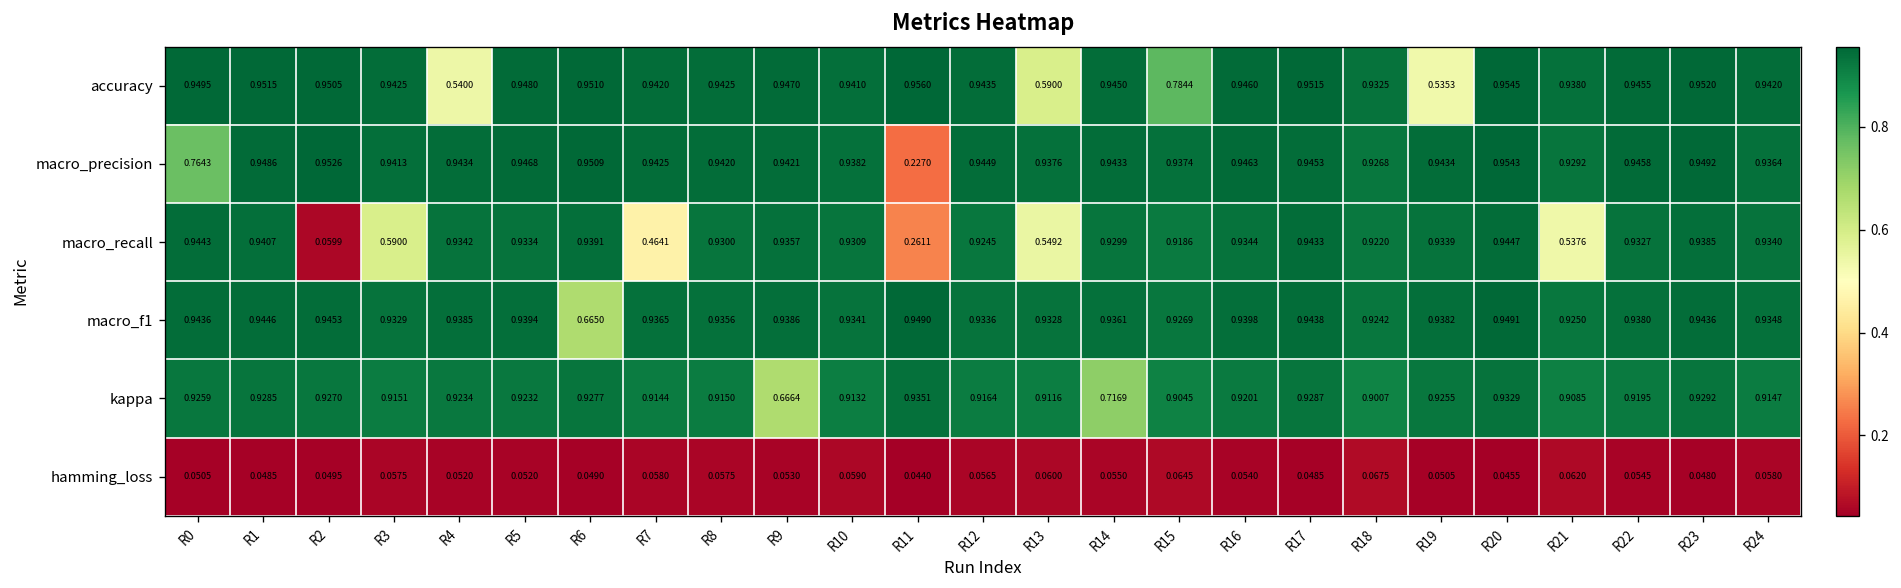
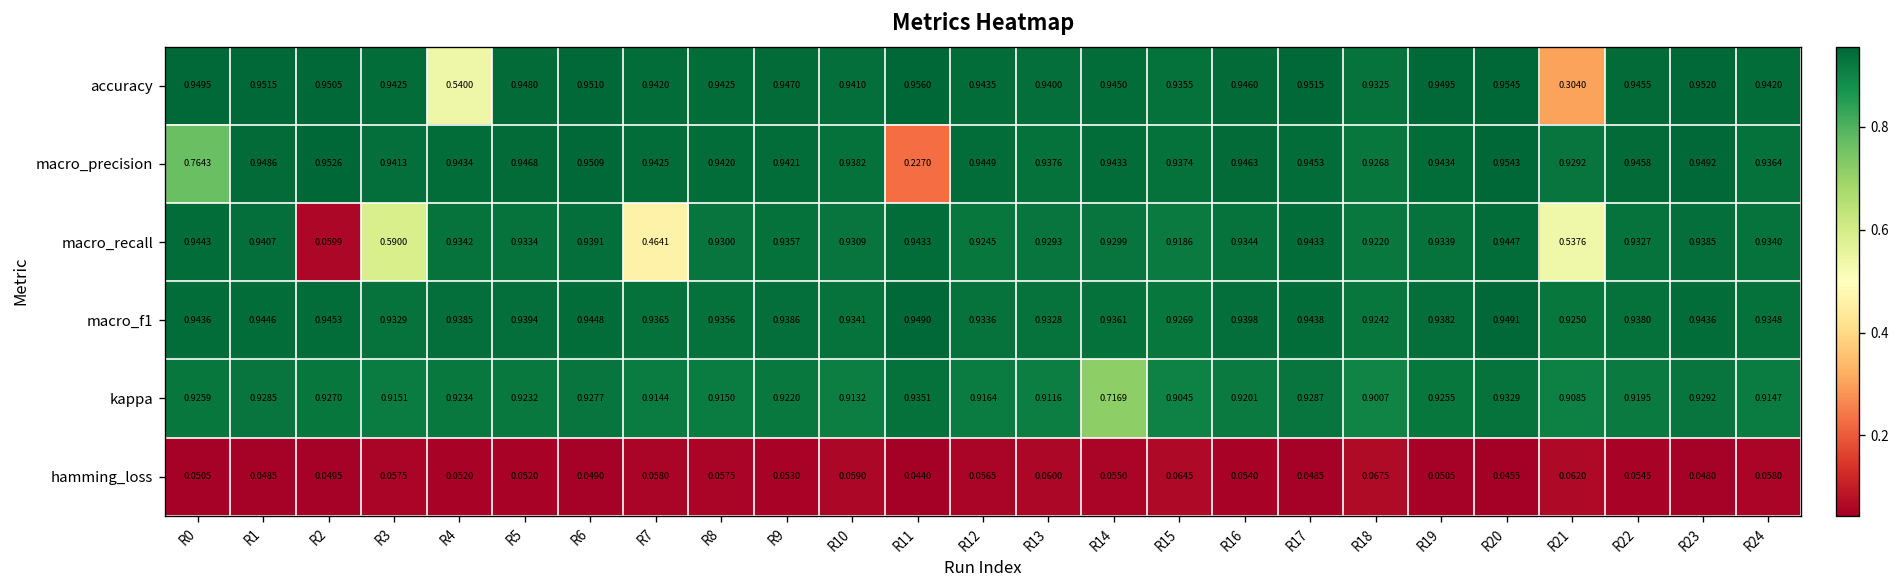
accuracy, R13: 0.5900 -> 0.9400
accuracy, R15: 0.7844 -> 0.9355
accuracy, R19: 0.5353 -> 0.9495
accuracy, R21: 0.9380 -> 0.3040
macro_recall, R11: 0.2611 -> 0.9433
macro_recall, R13: 0.5492 -> 0.9293
macro_f1, R6: 0.6650 -> 0.9448
kappa, R9: 0.6664 -> 0.9220
